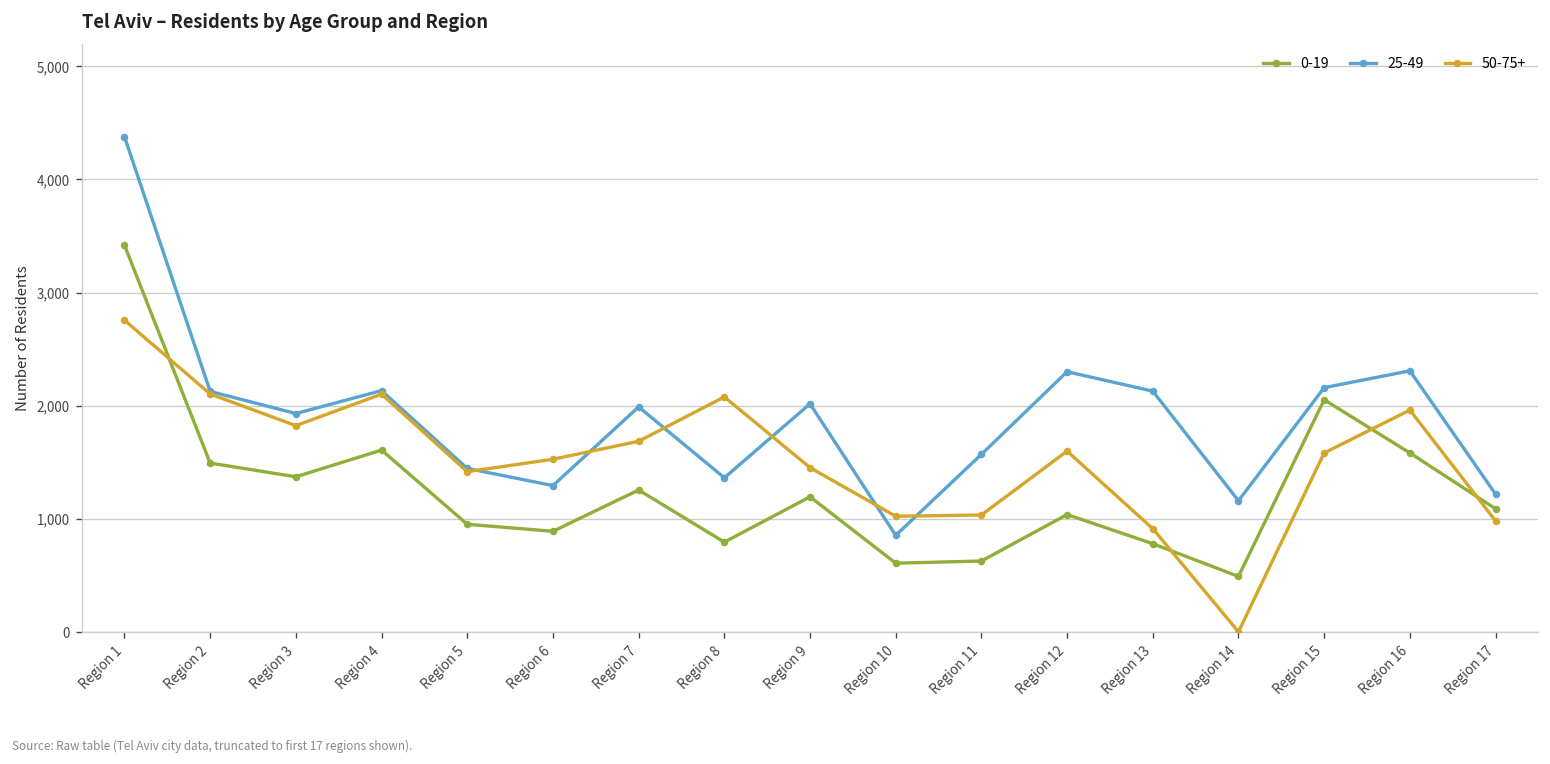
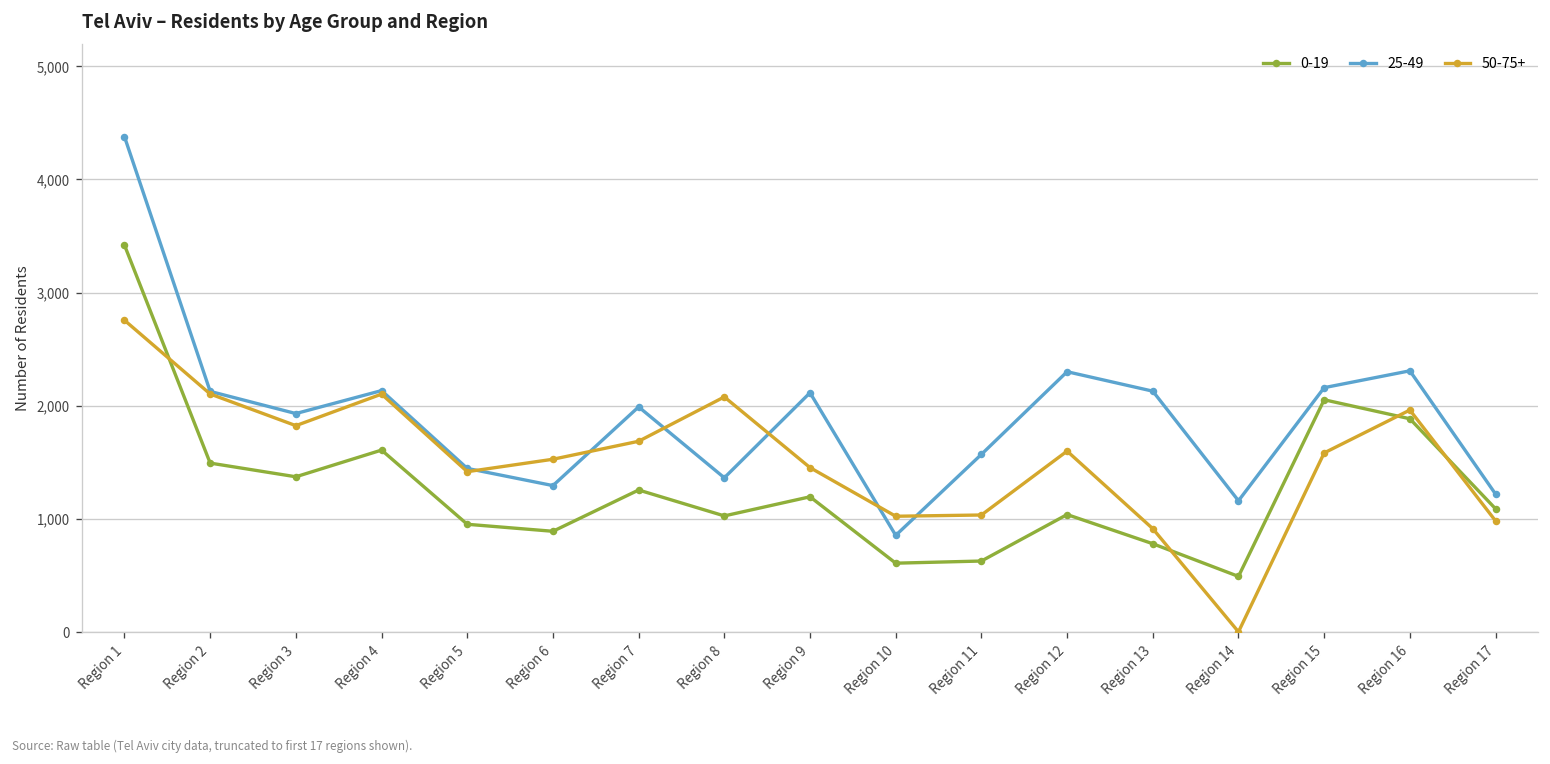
0-19, Region 8: 800 -> 1,000
25-49, Region 9: 2,000 -> 2,100
0-19, Region 16: 1,600 -> 1,900
